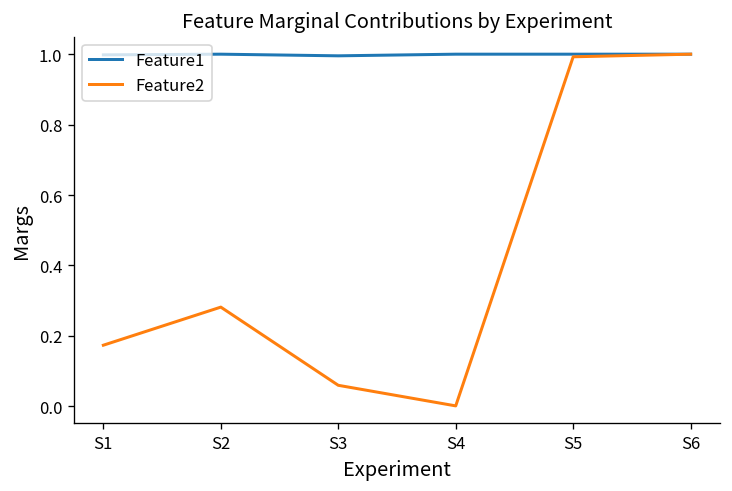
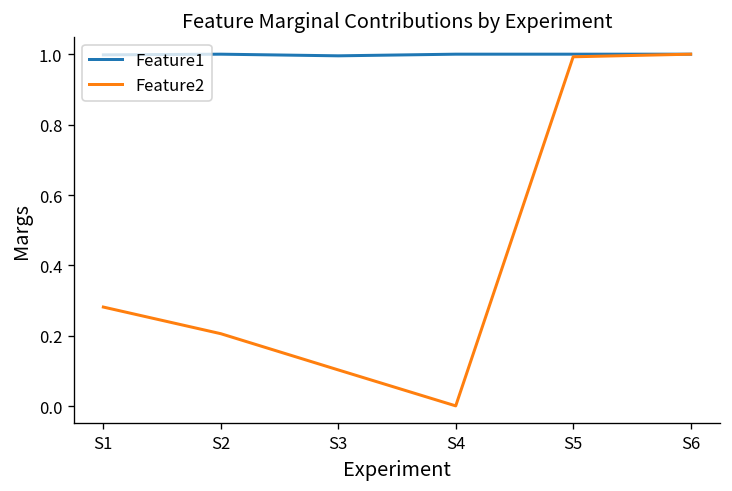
Feature2, S1: 0.17 -> 0.28
Feature2, S2: 0.28 -> 0.21
Feature2, S3: 0.06 -> 0.10
